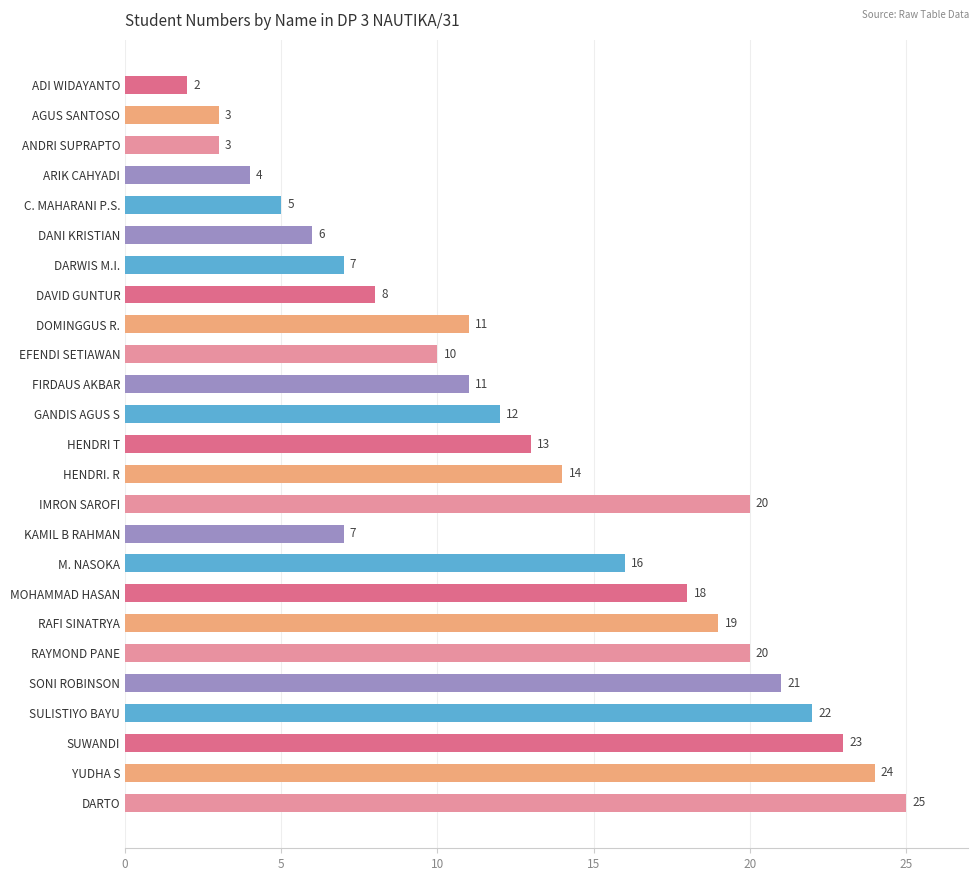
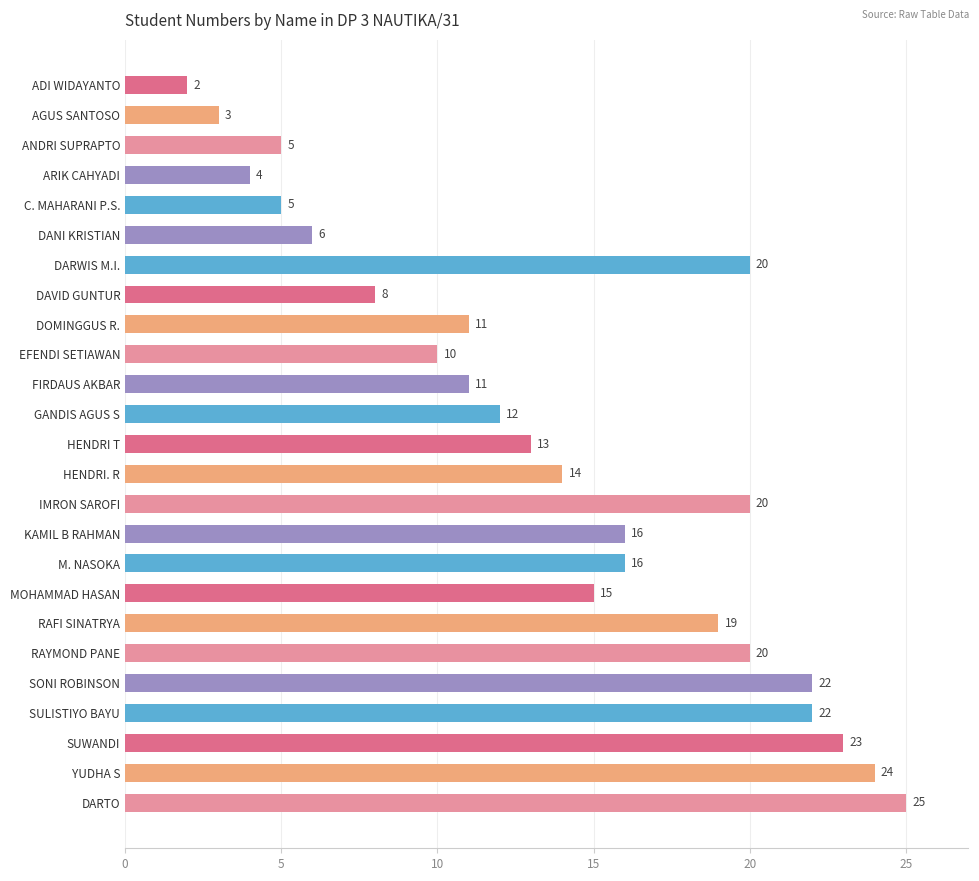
ANDRI SUPRAPTO: 3 -> 5
DARWIS M.I.: 7 -> 20
KAMIL B RAHMAN: 7 -> 16
MOHAMMAD HASAN: 18 -> 15
SONI ROBINSON: 21 -> 22
